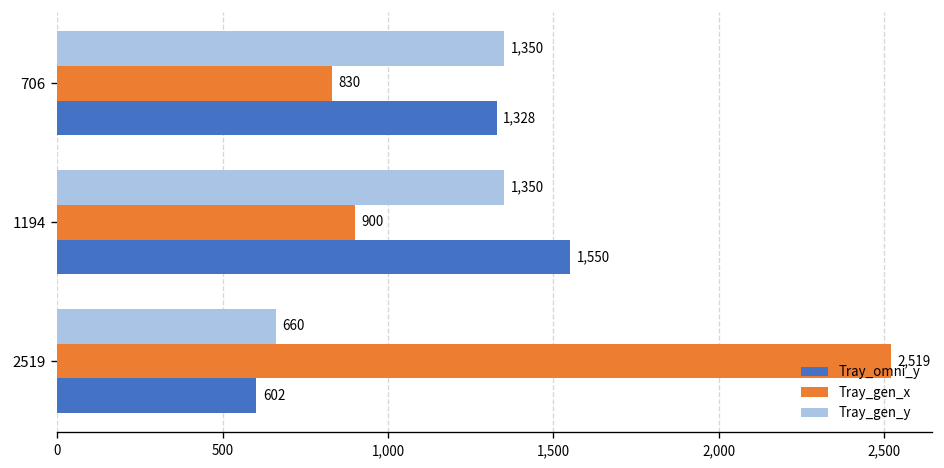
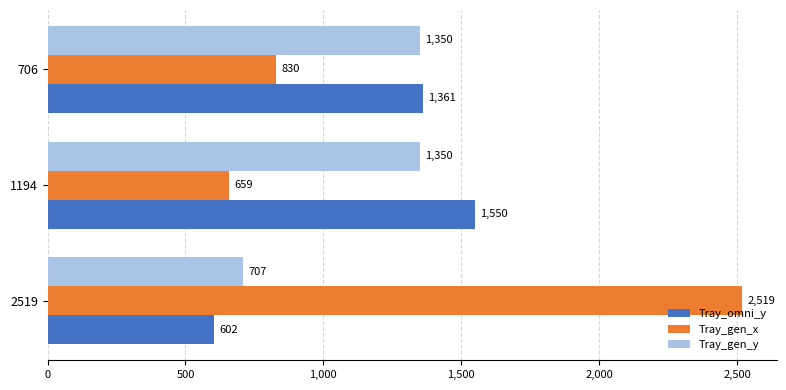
Tray_omni_y, 706: 1,328 -> 1,361
Tray_gen_x, 1194: 900 -> 659
Tray_gen_y, 2519: 660 -> 707
